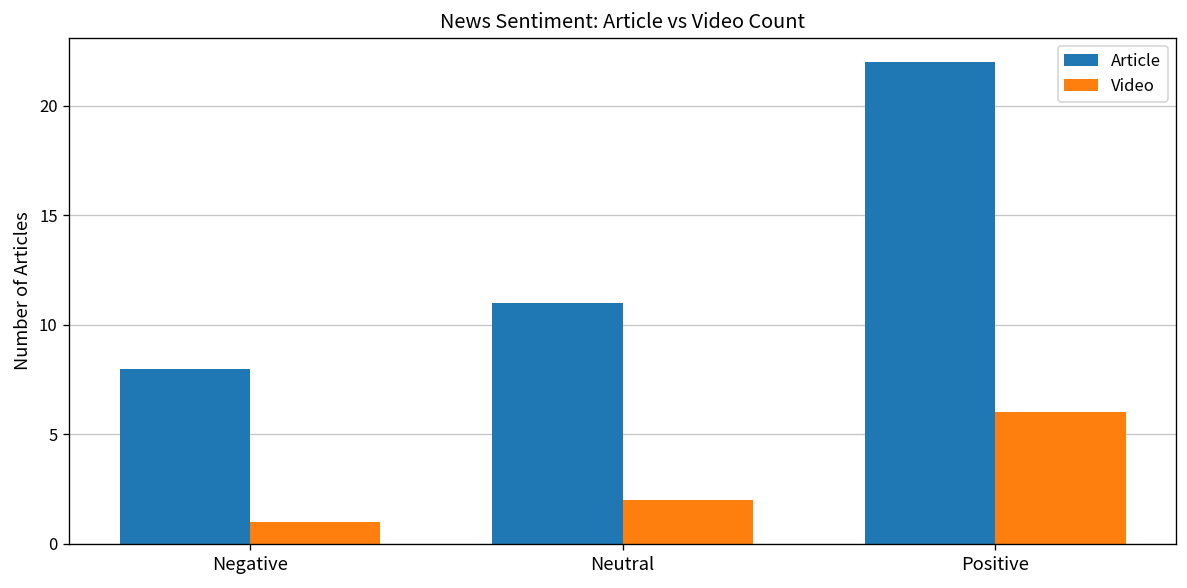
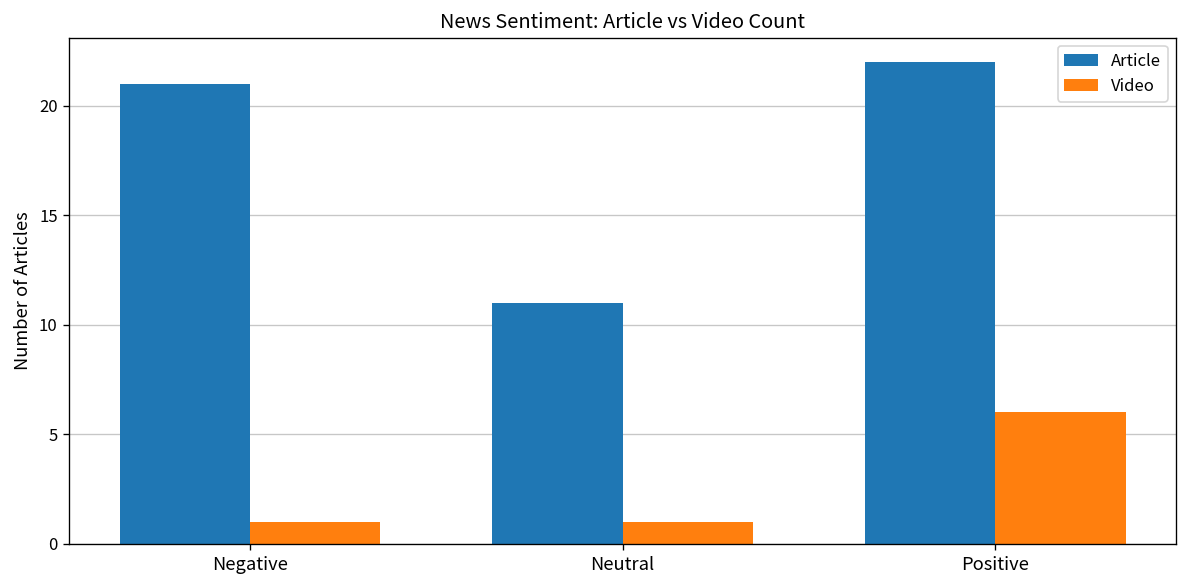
Article, Negative: 8 -> 21
Video, Neutral: 2 -> 1
